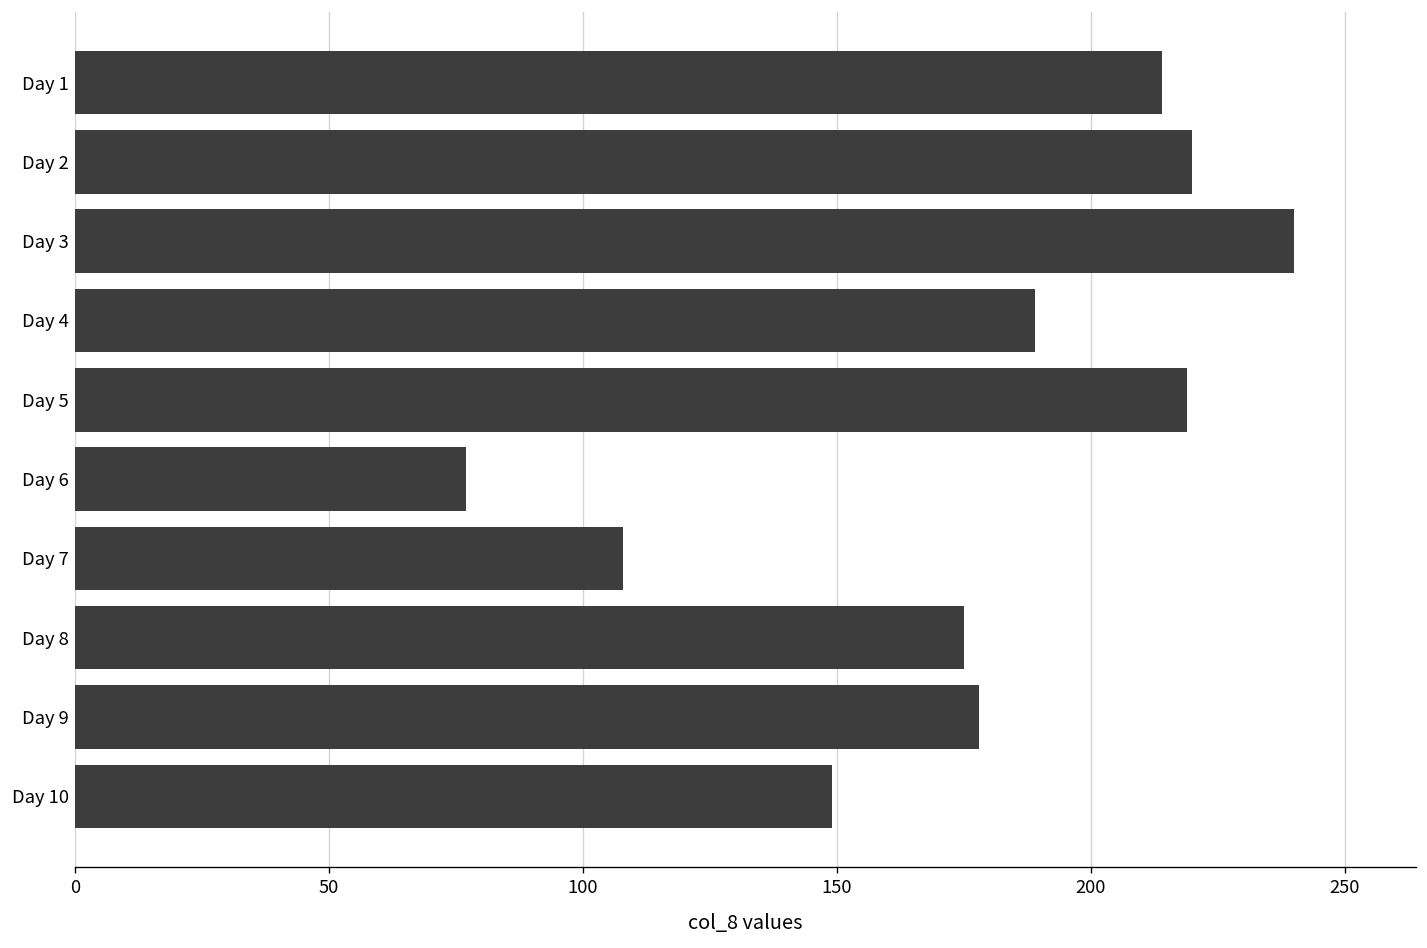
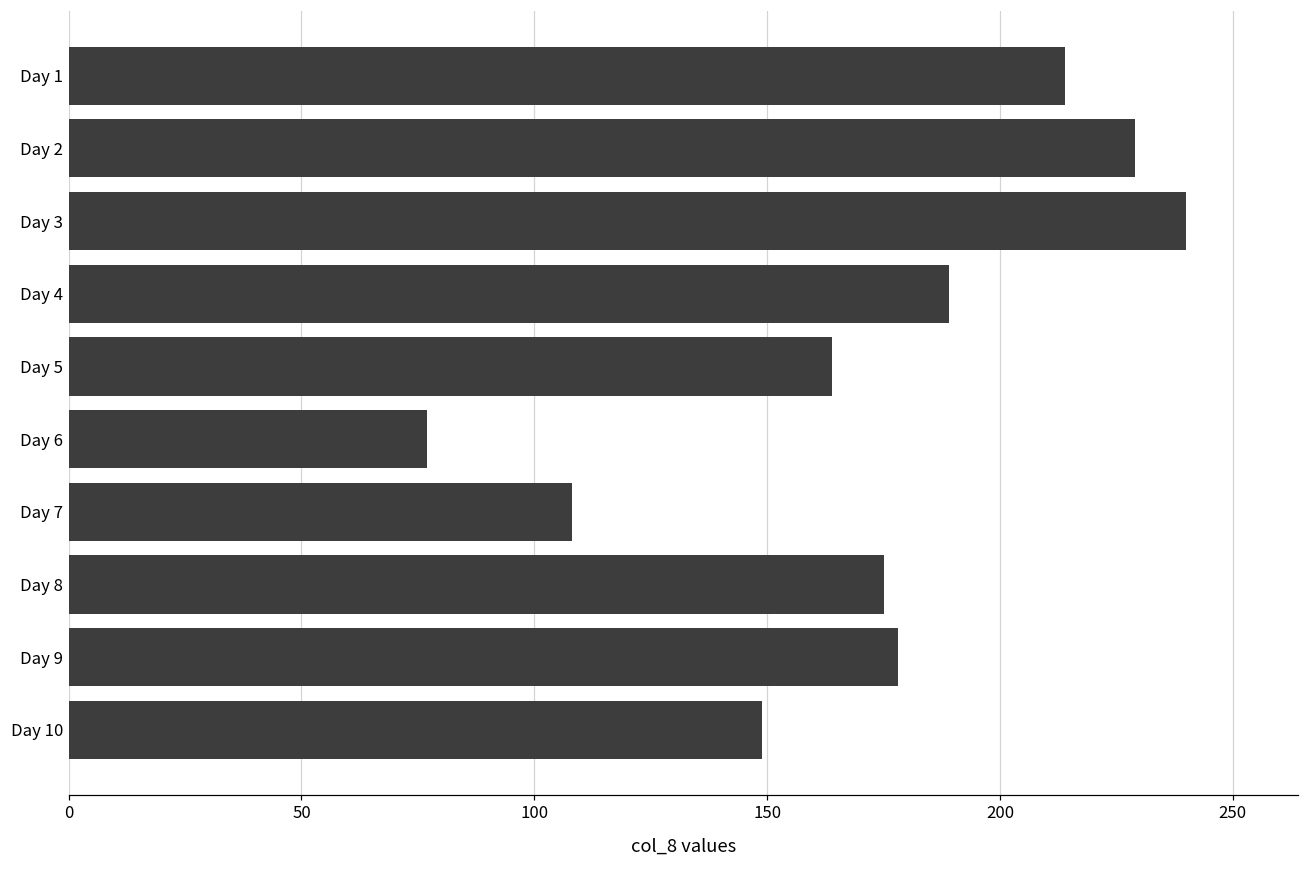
Day 2: 220 -> 229
Day 5: 219 -> 164
